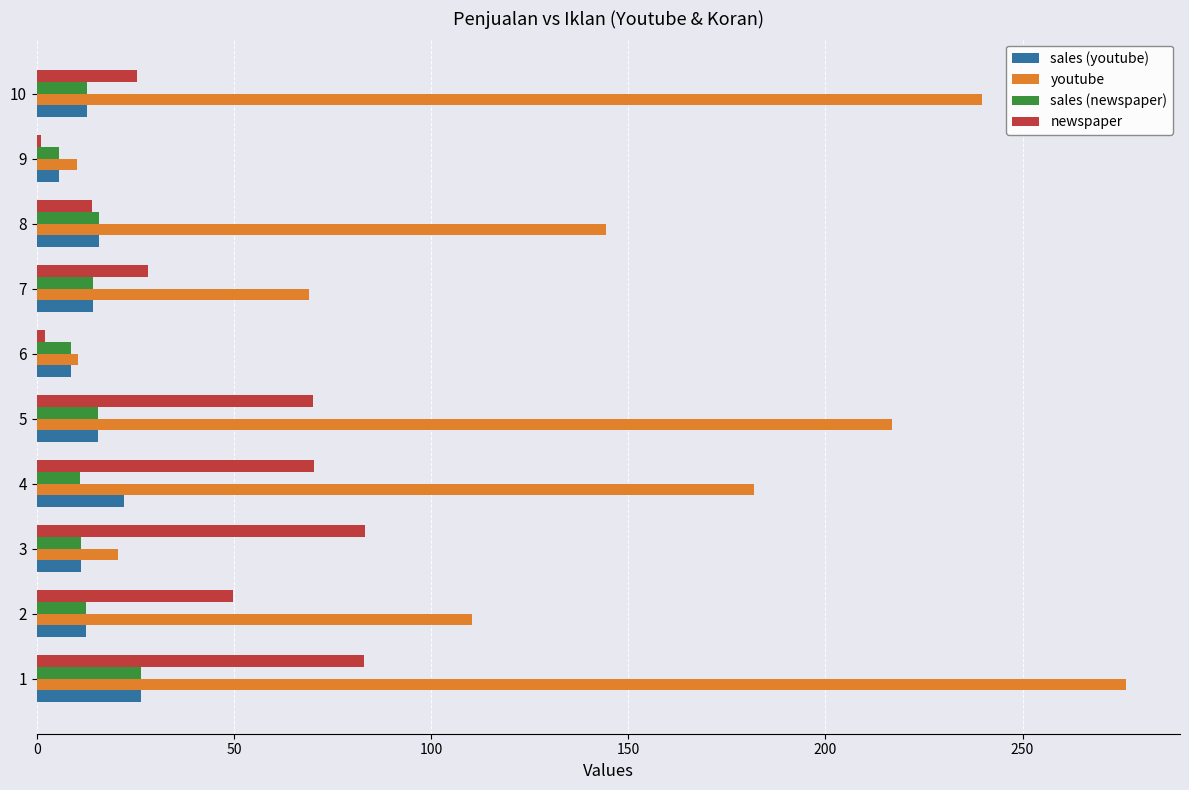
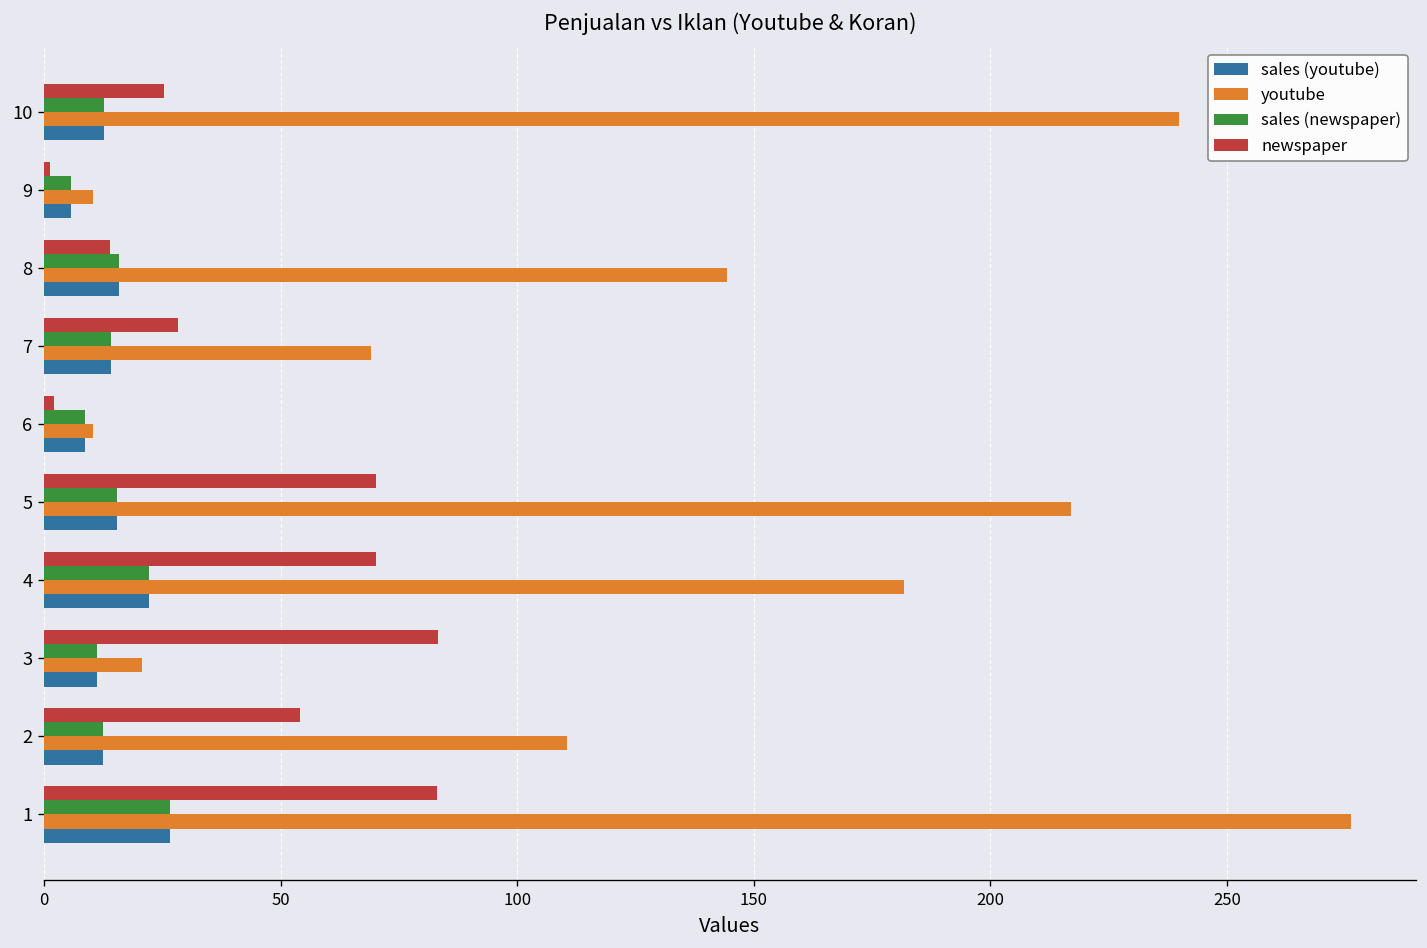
sales (newspaper), 4: 11 -> 22
newspaper, 2: 50 -> 54
